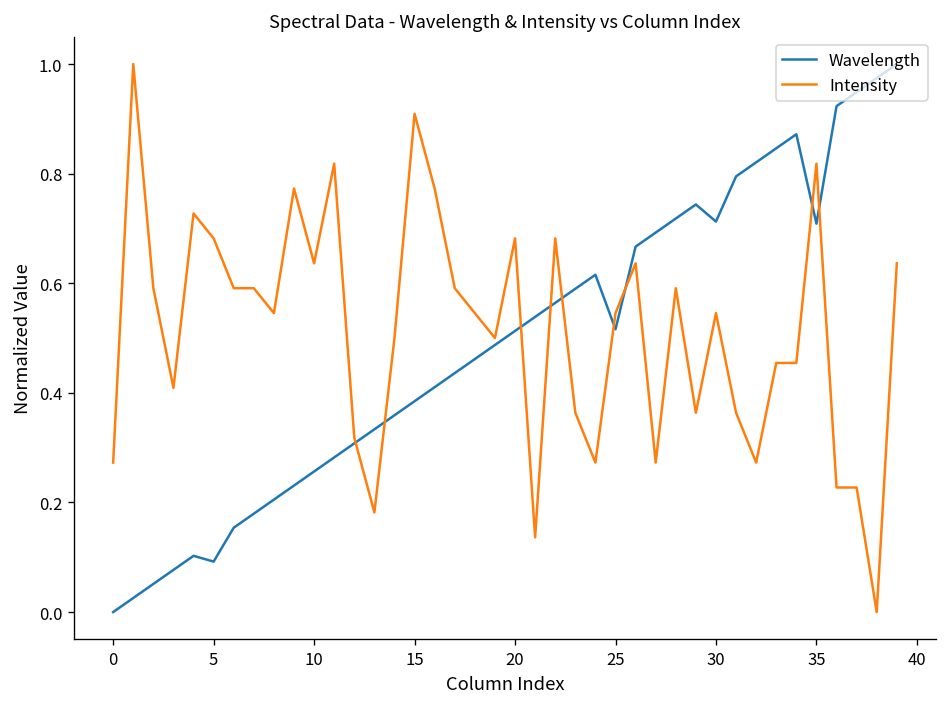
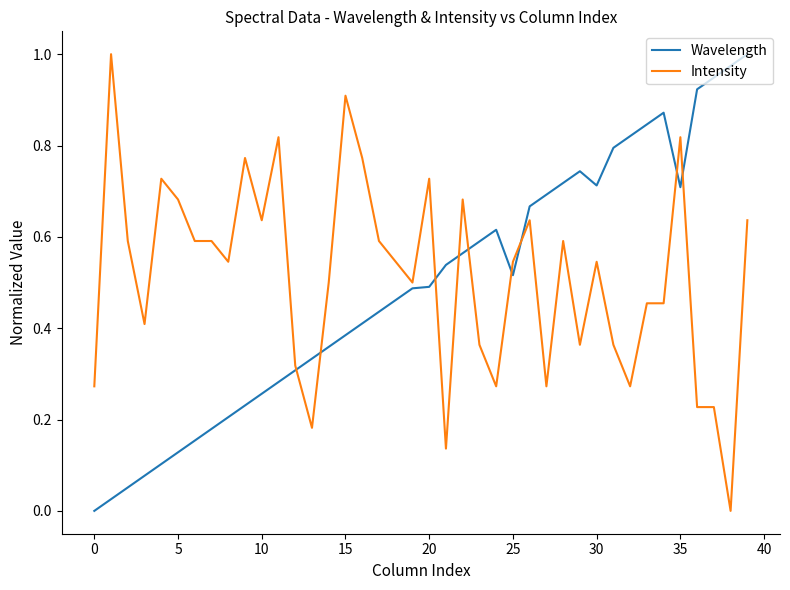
Wavelength, 5: 0.09 -> 0.13
Wavelength, 20: 0.51 -> 0.49
Intensity, 20: 0.68 -> 0.73
